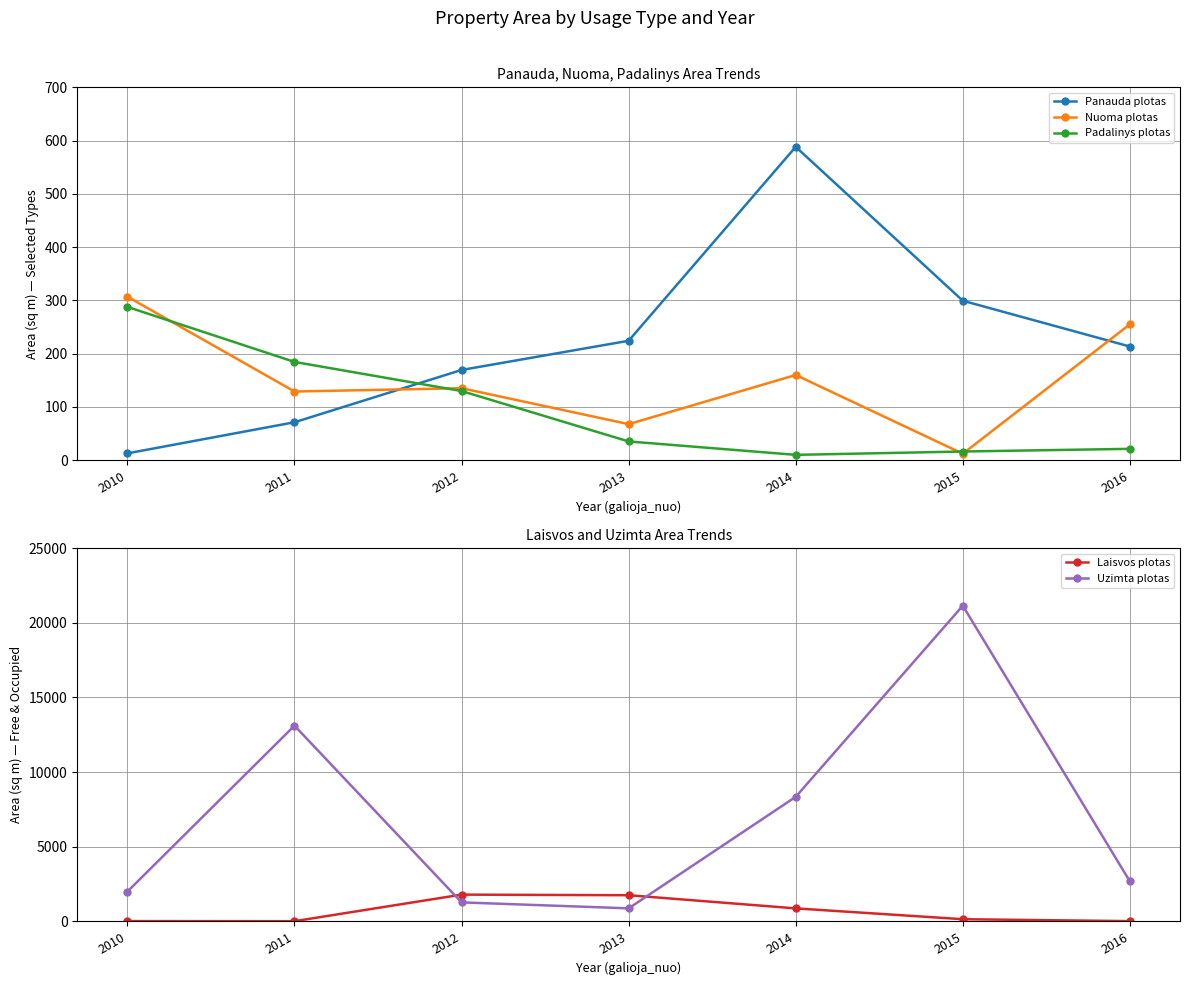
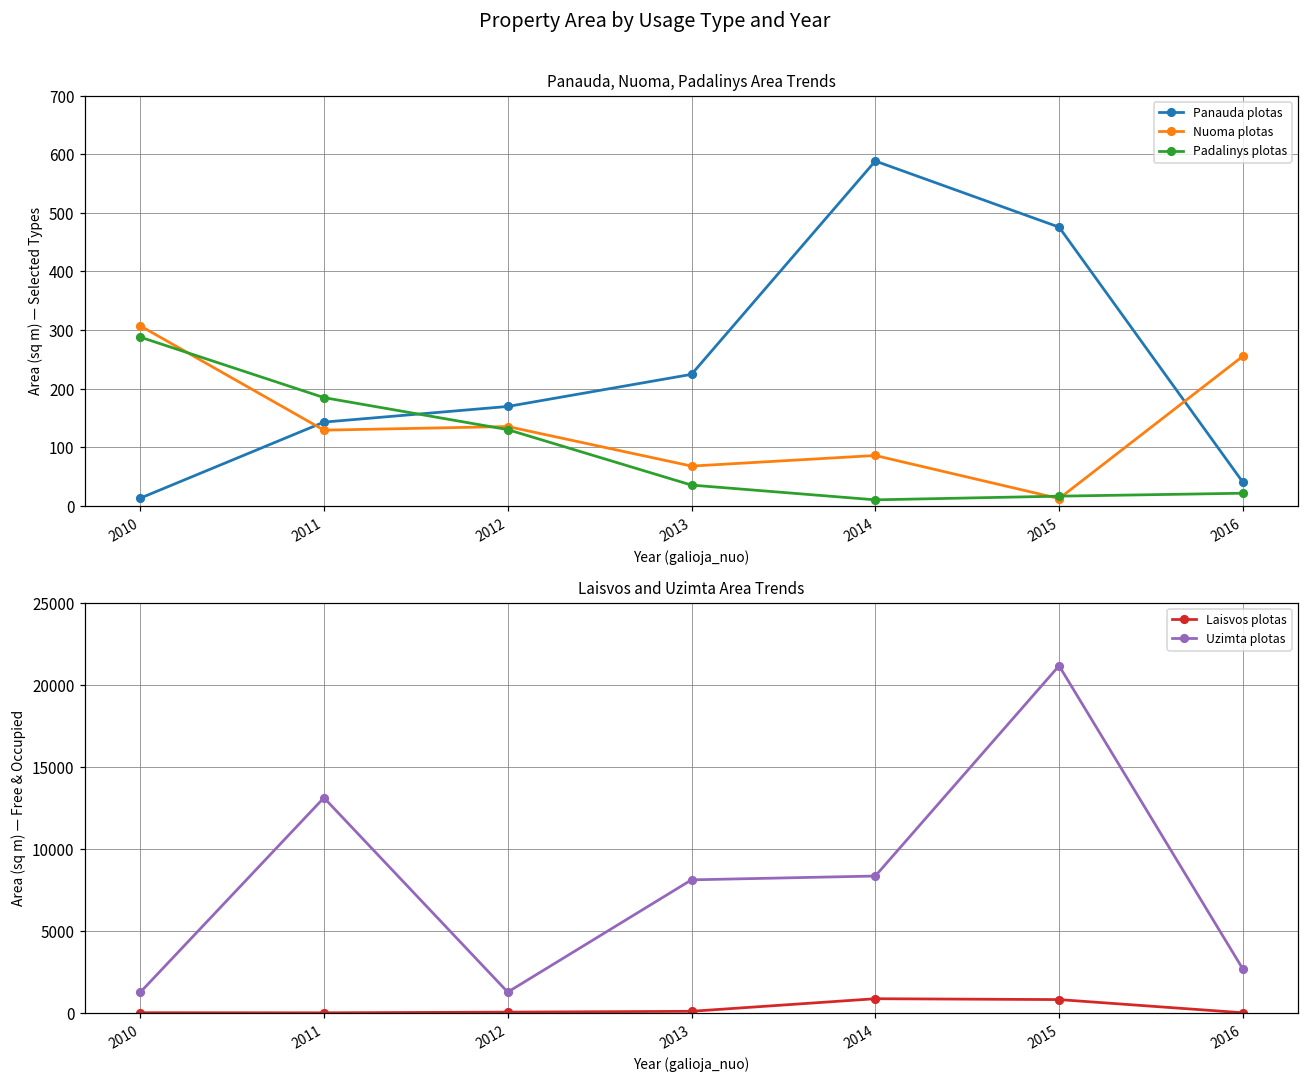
Panauda, Nuoma, Padalinys Area Trends, Panauda plotas, 2011: 70 -> 140
Panauda, Nuoma, Padalinys Area Trends, Nuoma plotas, 2014: 160 -> 90
Panauda, Nuoma, Padalinys Area Trends, Panauda plotas, 2015: 300 -> 480
Panauda, Nuoma, Padalinys Area Trends, Panauda plotas, 2016: 210 -> 40
Laisvos and Uzimta Area Trends, Uzimta plotas, 2010: 2000 -> 1200
Laisvos and Uzimta Area Trends, Laisvos plotas, 2012: 1800 -> 0
Laisvos and Uzimta Area Trends, Laisvos plotas, 2013: 1700 -> 100
Laisvos and Uzimta Area Trends, Uzimta plotas, 2013: 900 -> 8100
Laisvos and Uzimta Area Trends, Laisvos plotas, 2015: 100 -> 800
